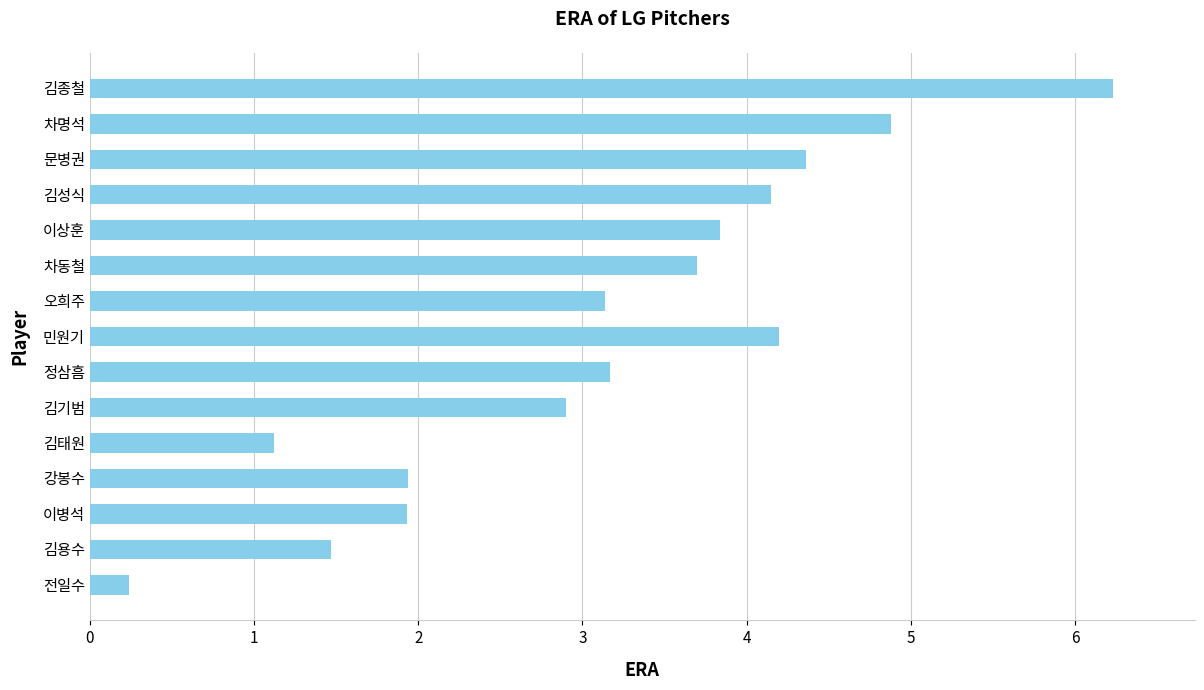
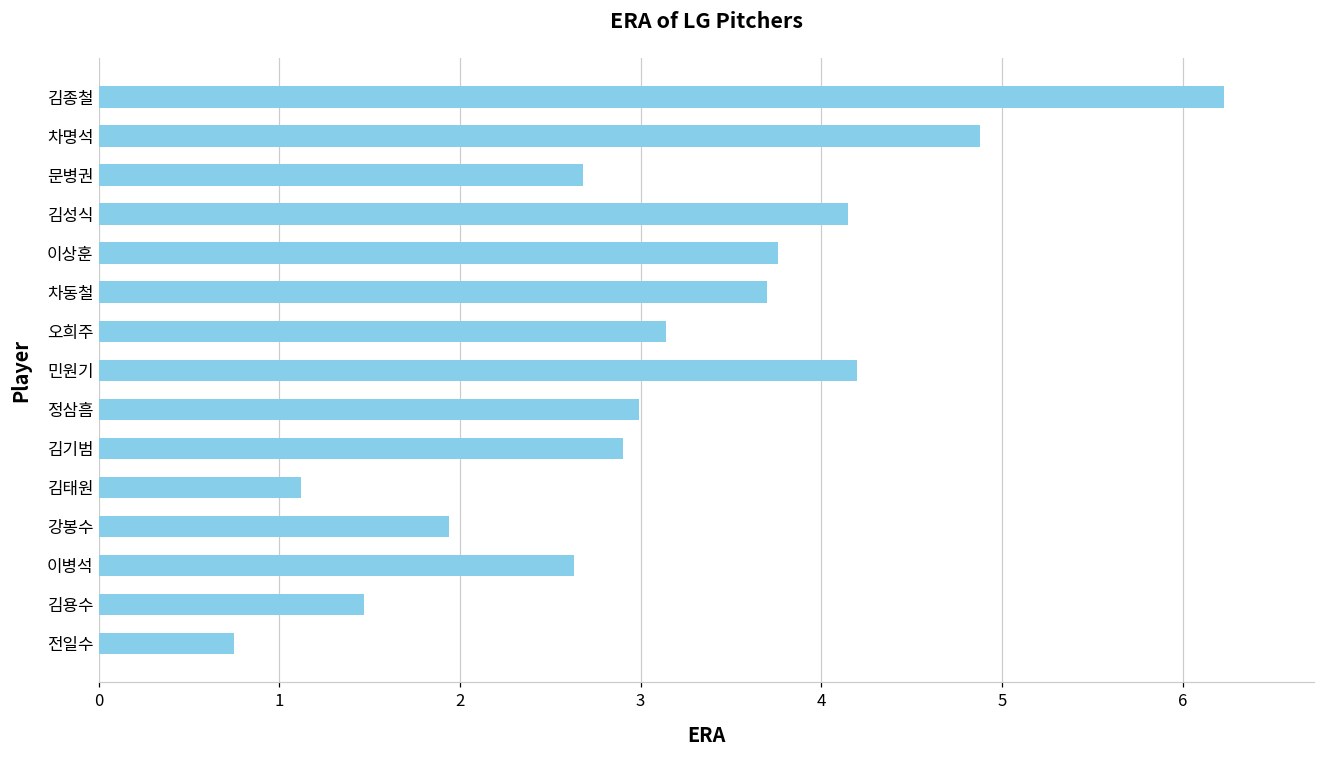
문병권: 4.36 -> 2.68
이상훈: 3.84 -> 3.76
정삼흠: 3.17 -> 2.99
이병석: 1.93 -> 2.63
전일수: 0.24 -> 0.75
